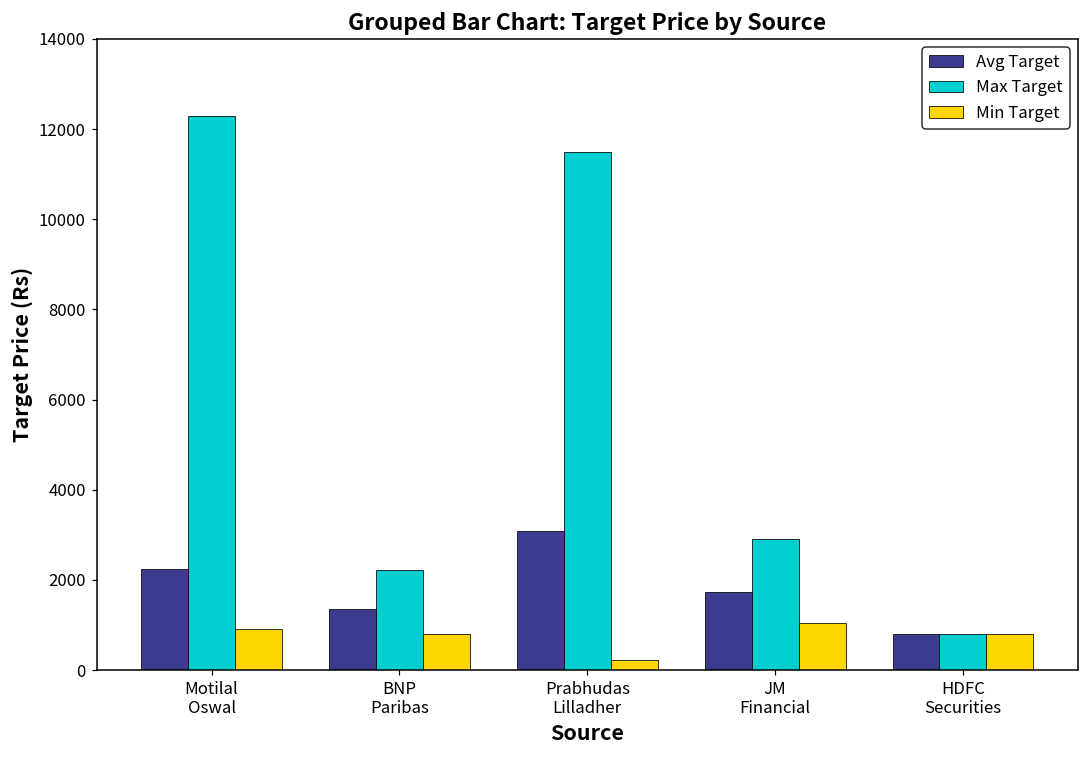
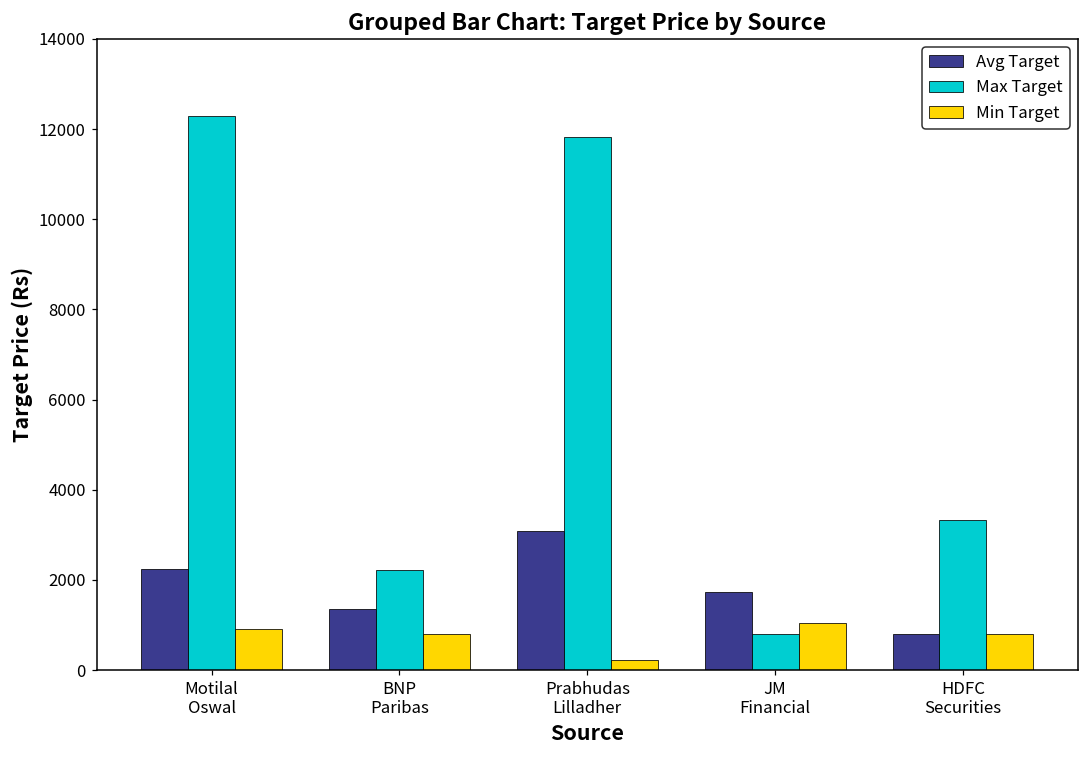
Max Target, Prabhudas Lilladher: 11500 -> 11800
Max Target, JM Financial: 2900 -> 800
Max Target, HDFC Securities: 800 -> 3300
